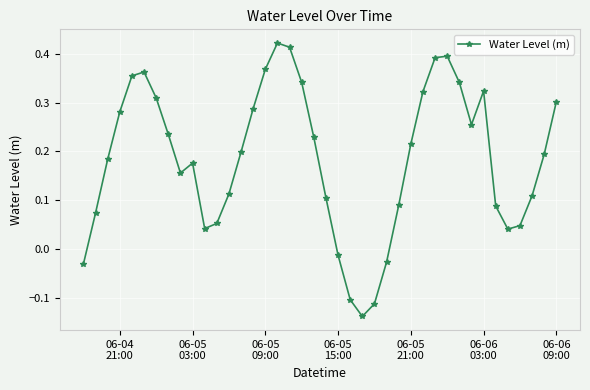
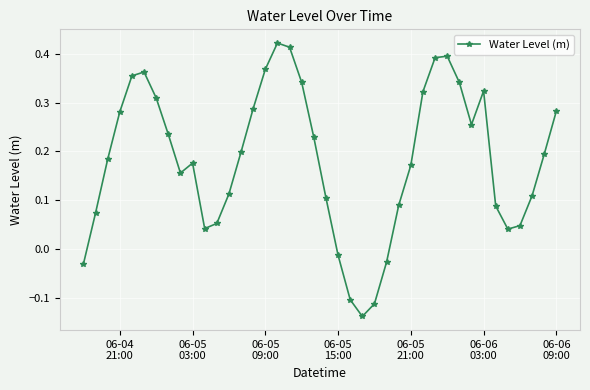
06-05 21:00: 0.22 -> 0.17
06-06 09:00: 0.30 -> 0.28
